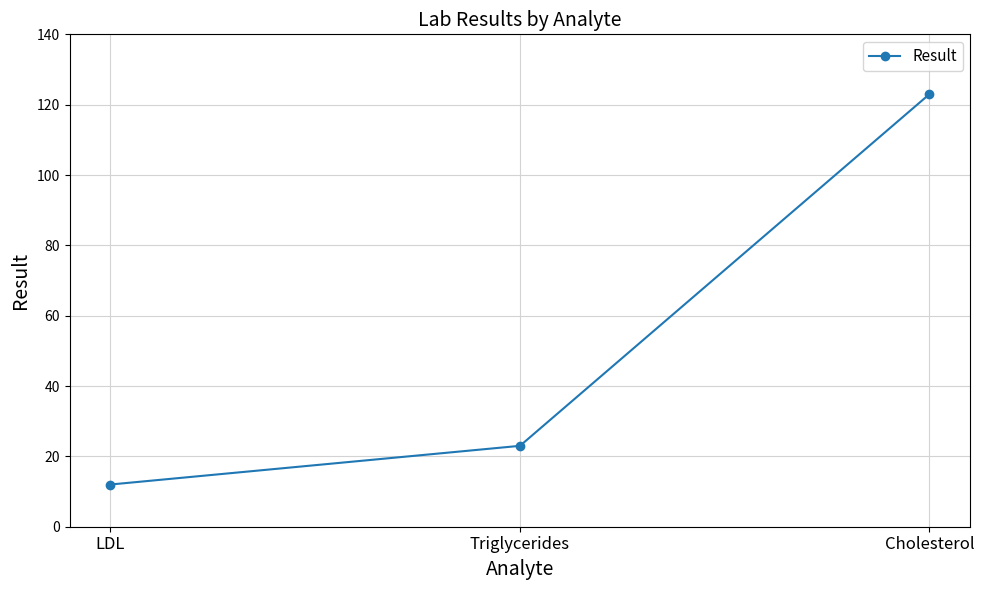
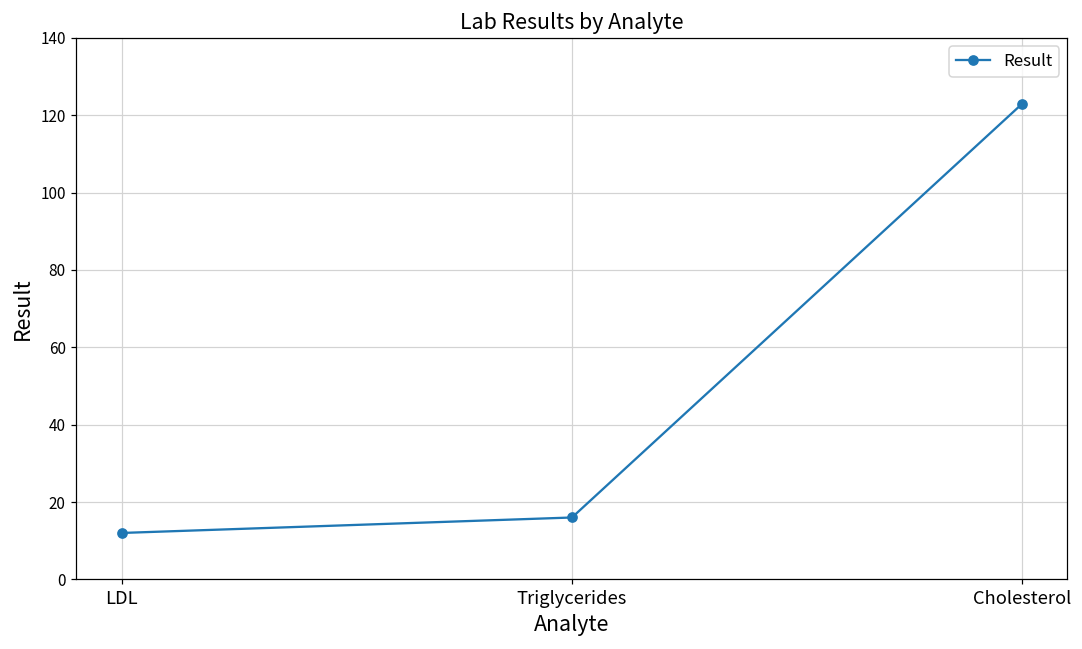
Triglycerides: 23 -> 16
